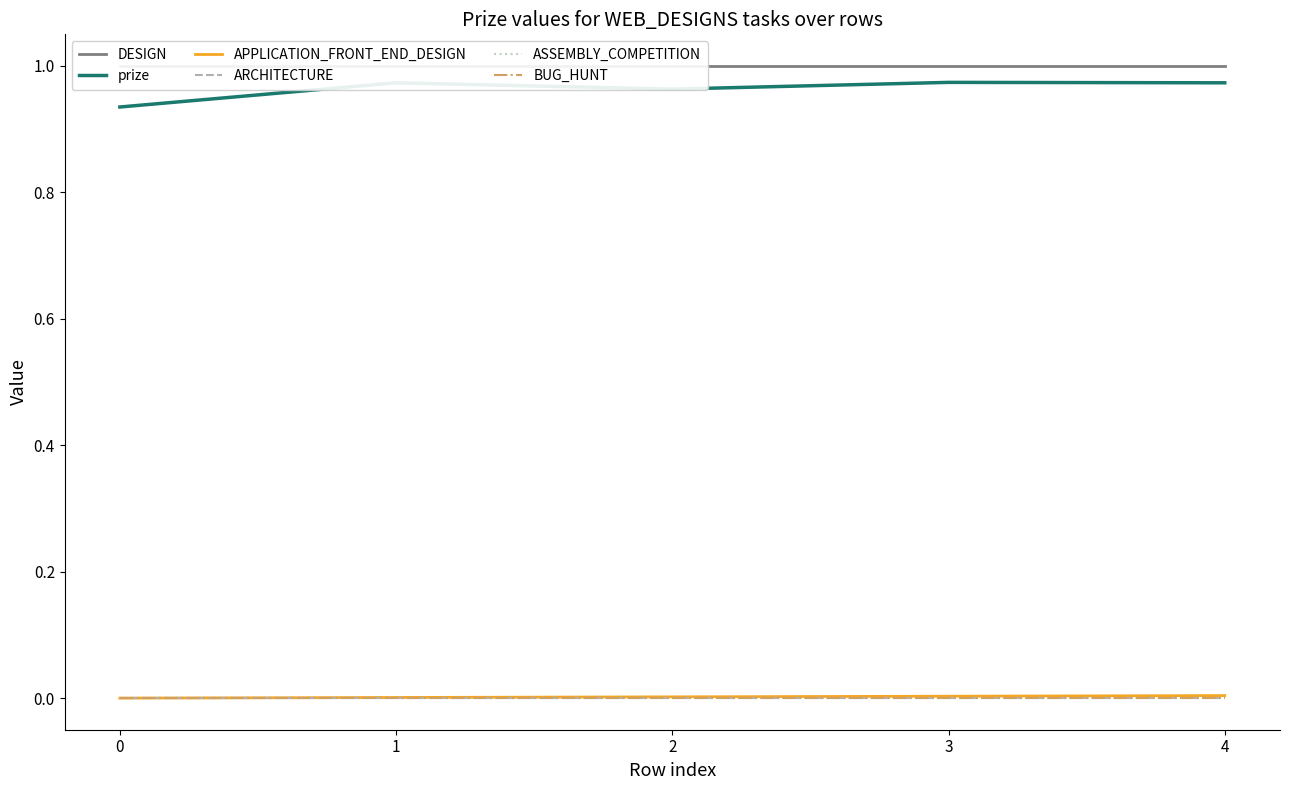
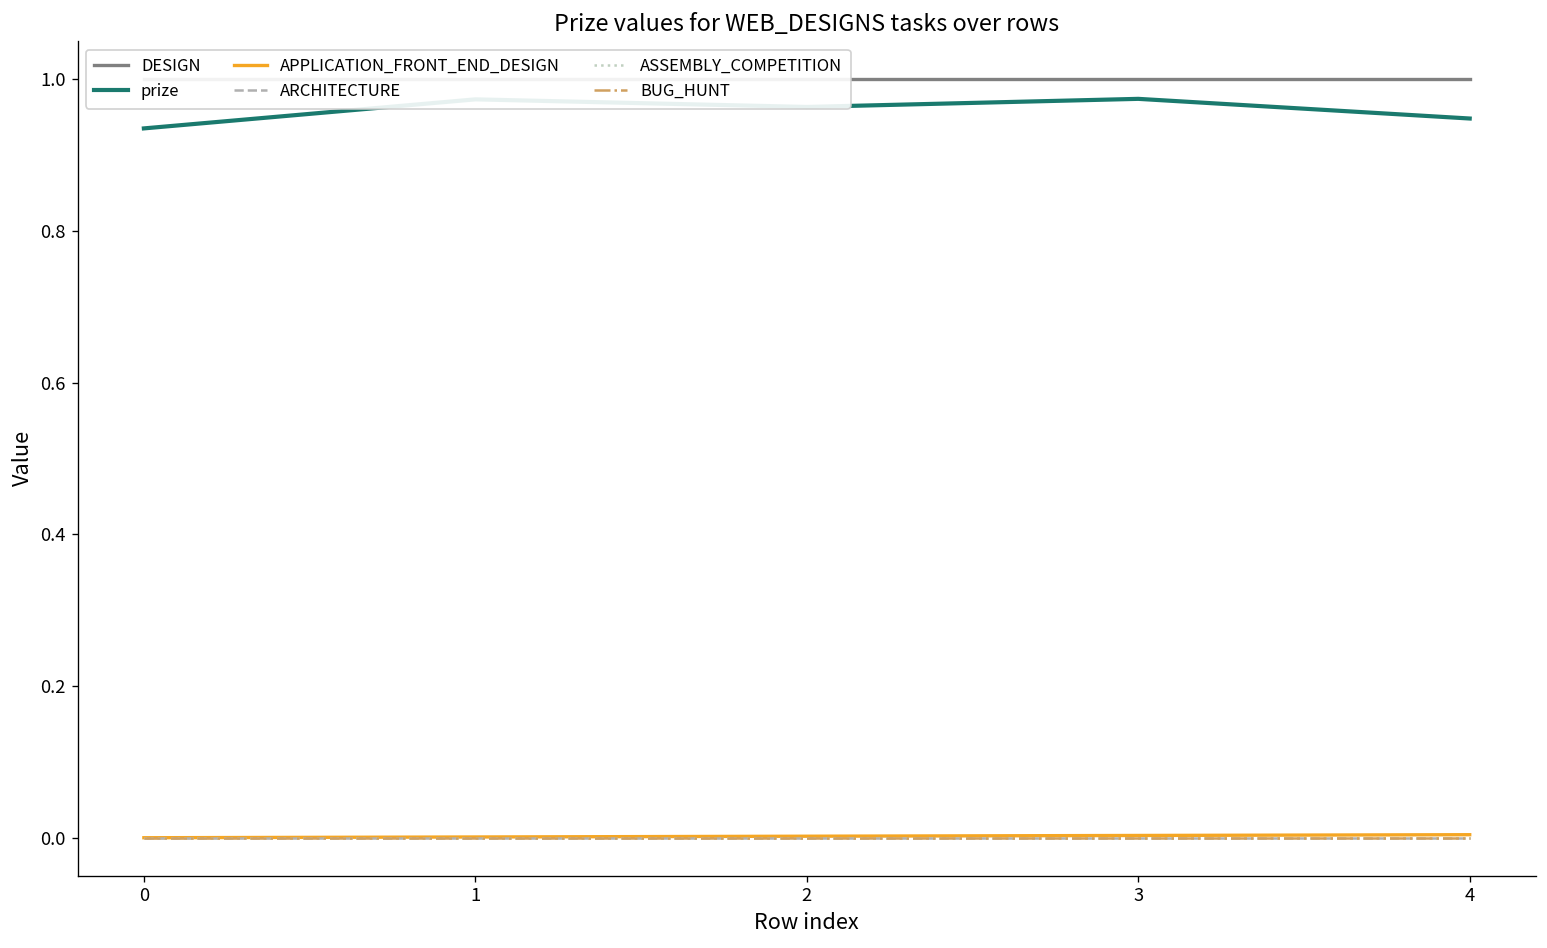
prize, 4: 0.97 -> 0.95
